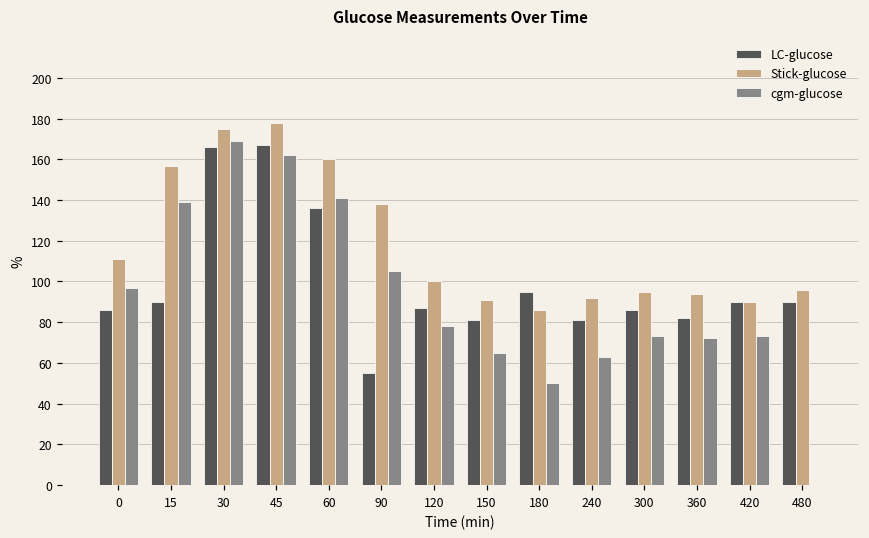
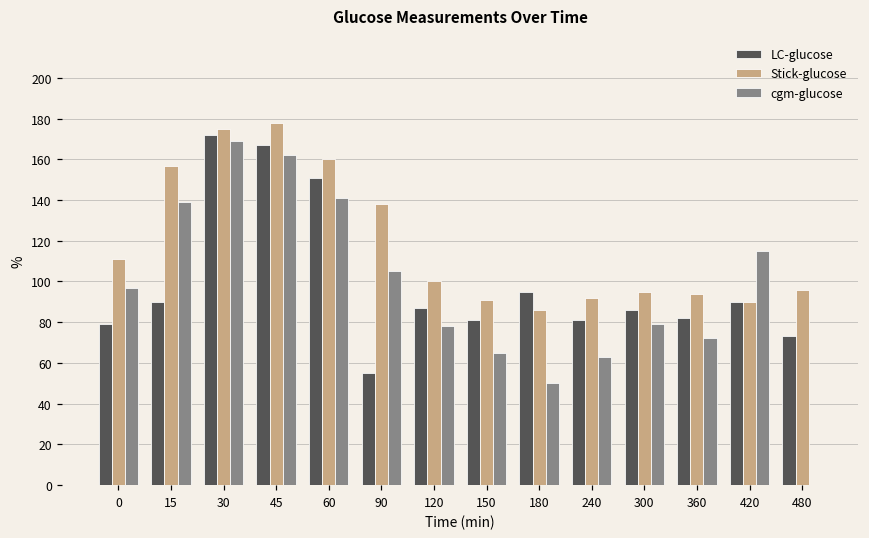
LC-glucose, 0: 86 -> 79
LC-glucose, 30: 166 -> 172
LC-glucose, 60: 136 -> 151
cgm-glucose, 300: 73 -> 79
cgm-glucose, 420: 73 -> 115
LC-glucose, 480: 90 -> 73
